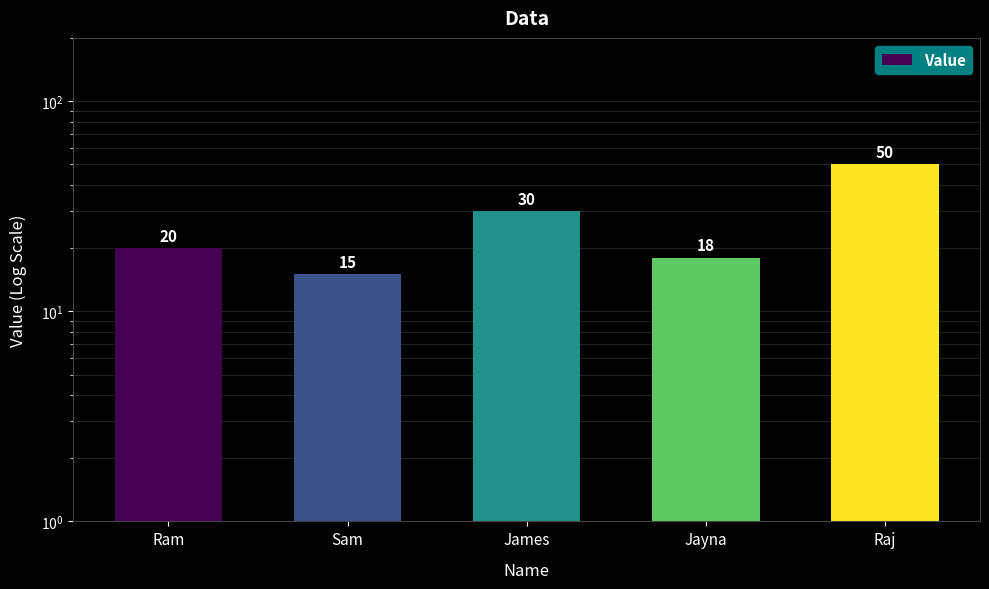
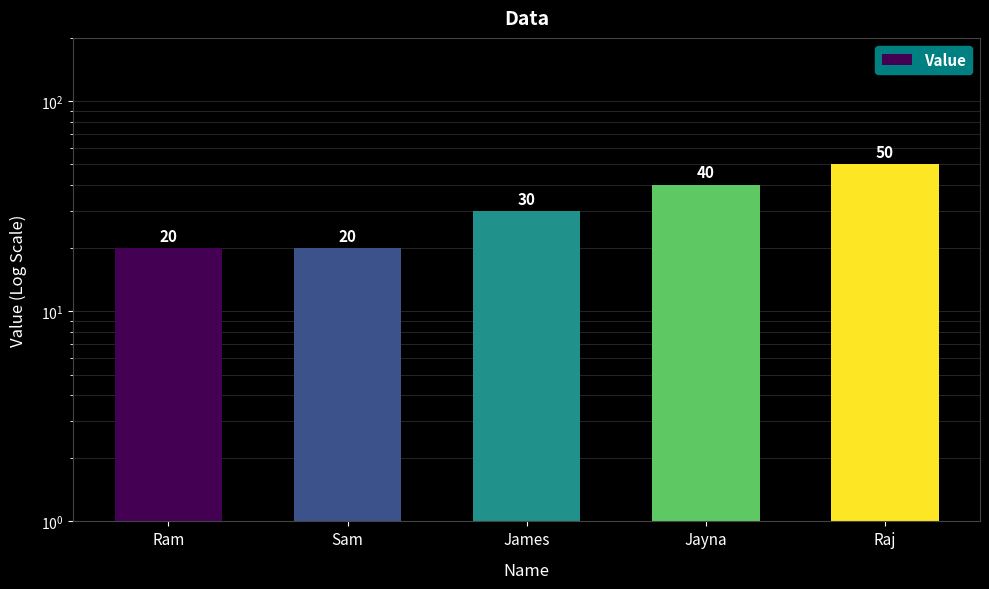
Sam: 15 -> 20
Jayna: 18 -> 40
